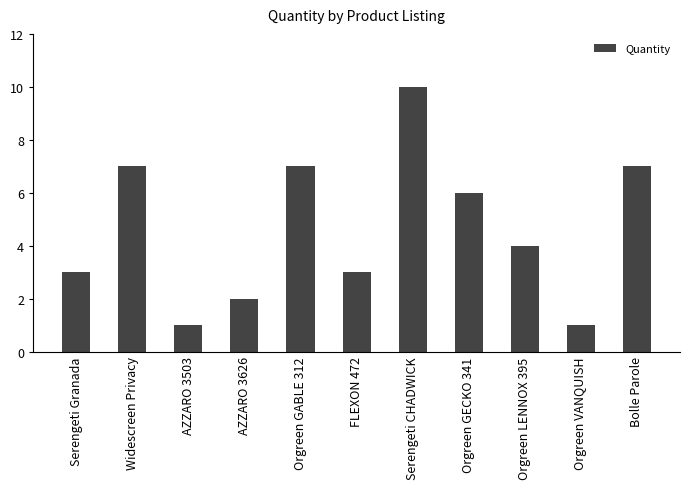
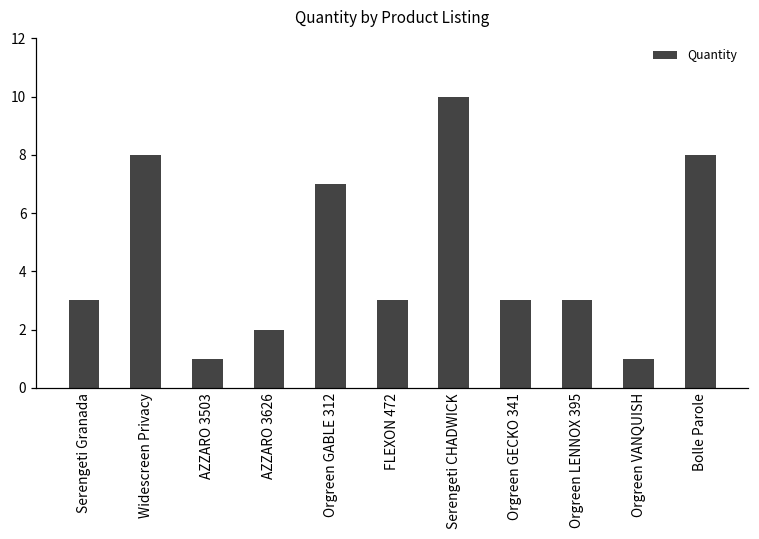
Widescreen Privacy: 7 -> 8
Orgreen GECKO 341: 6 -> 3
Orgreen LENNOX 395: 4 -> 3
Bolle Parole: 7 -> 8
